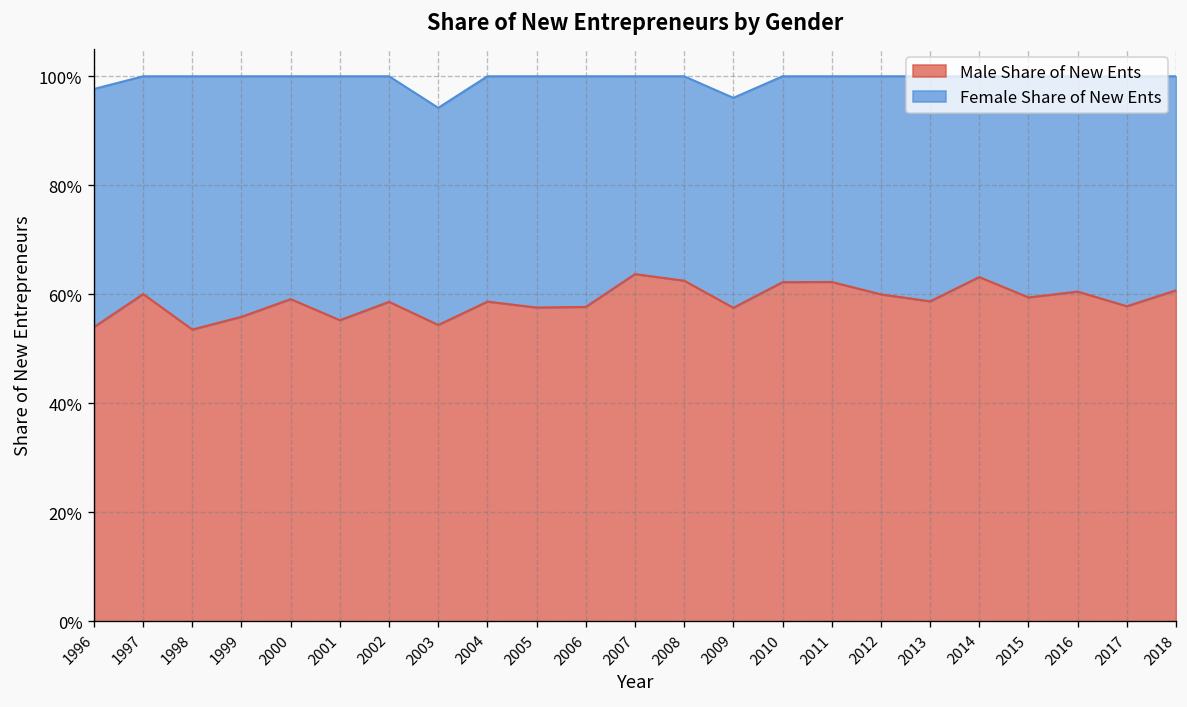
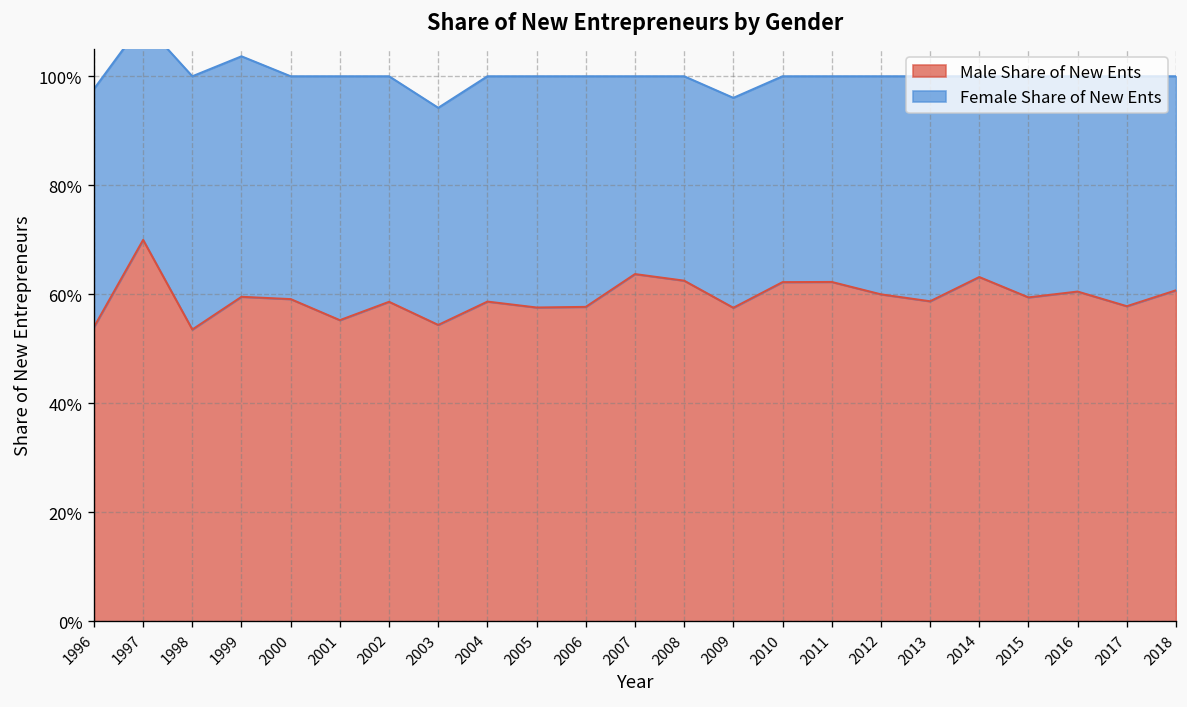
Male Share of New Ents, 1997: 60% -> 70%
Male Share of New Ents, 1999: 56% -> 60%
